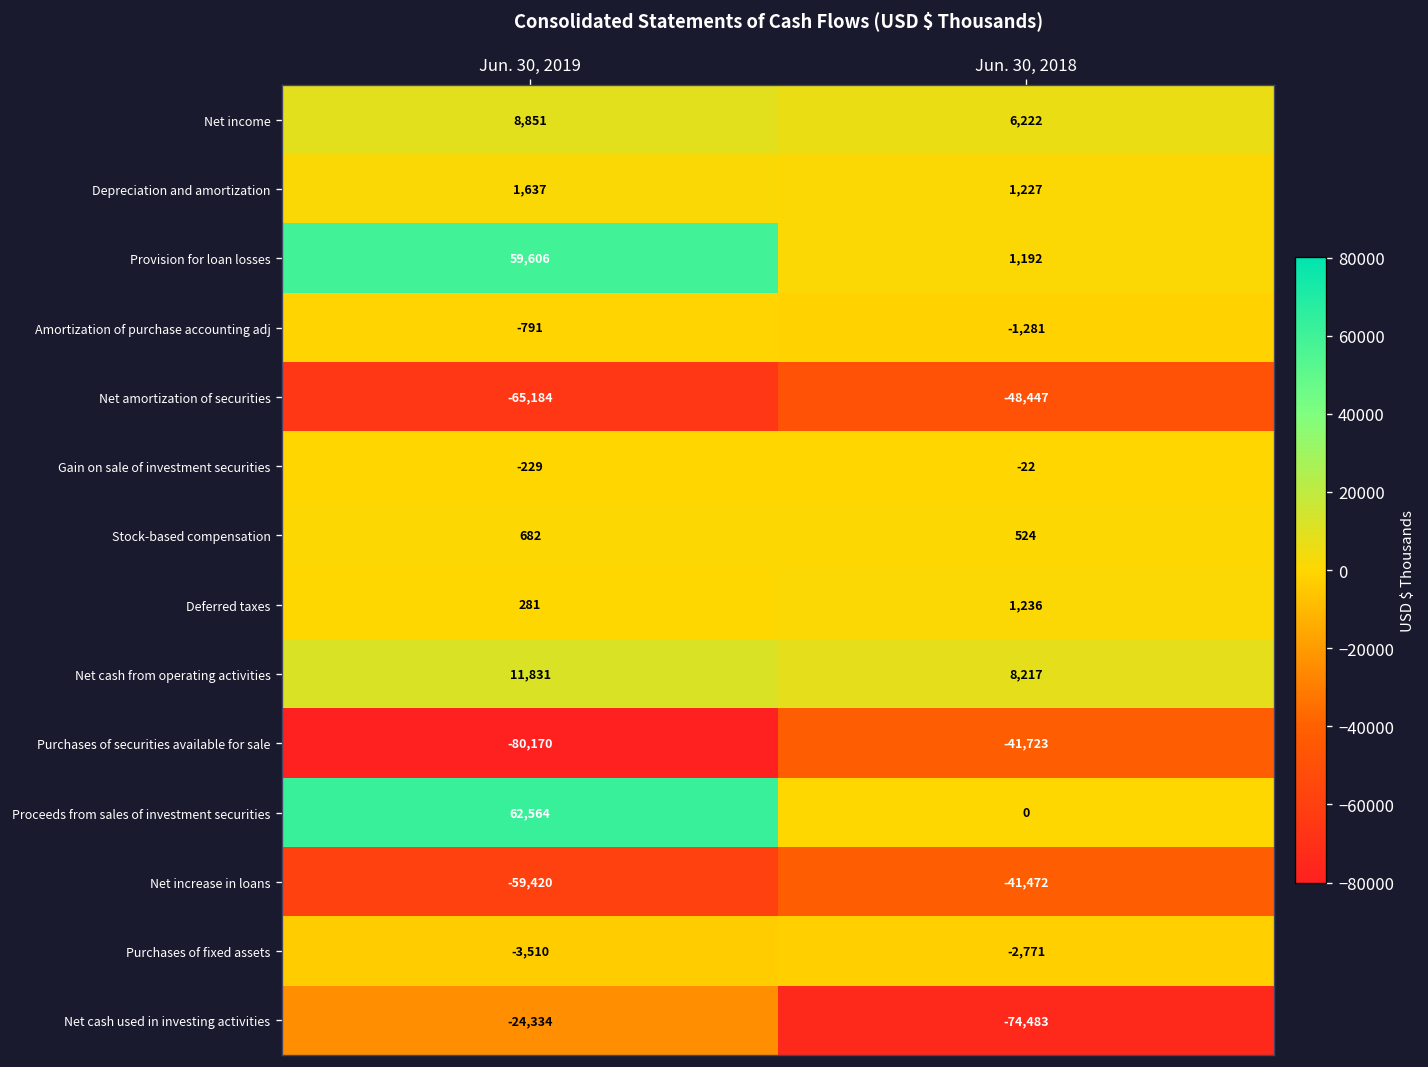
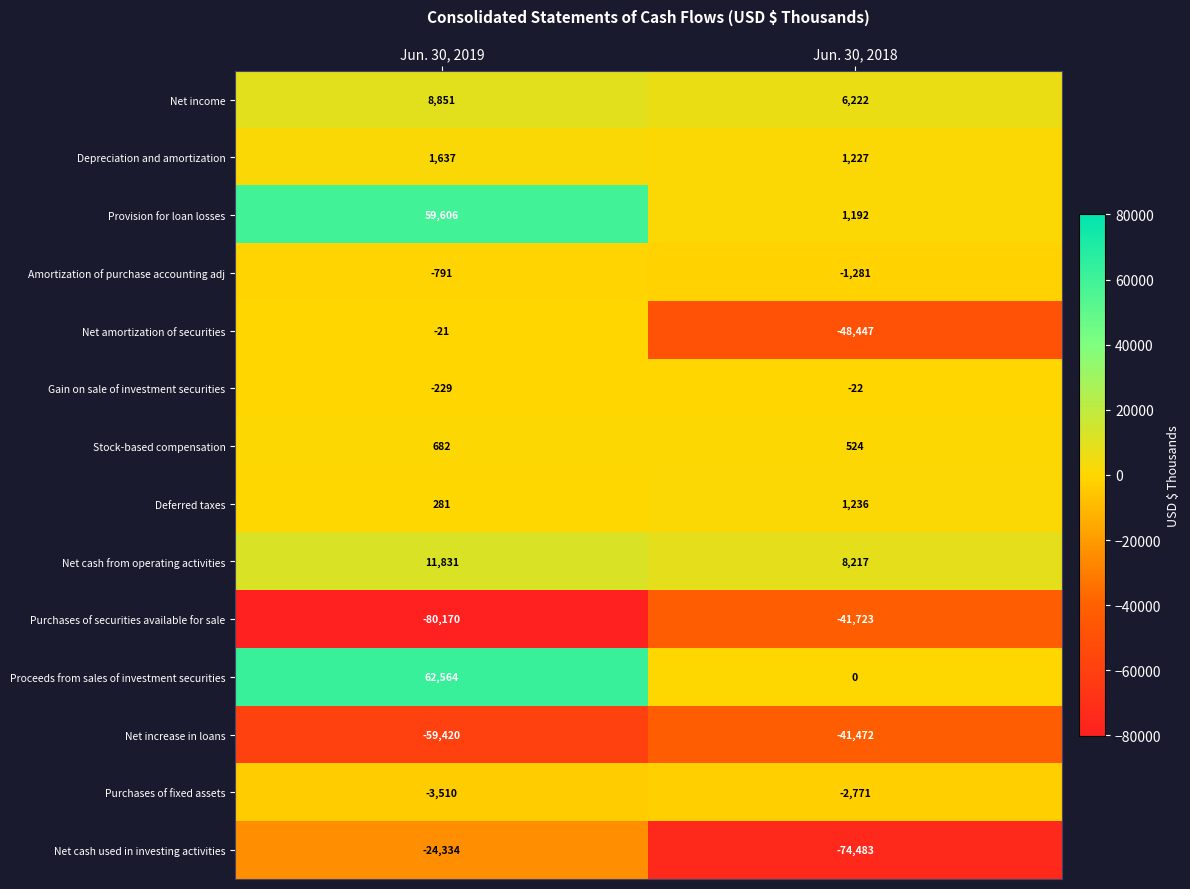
Net amortization of securities, Jun. 30, 2019: -65,184 -> -21
